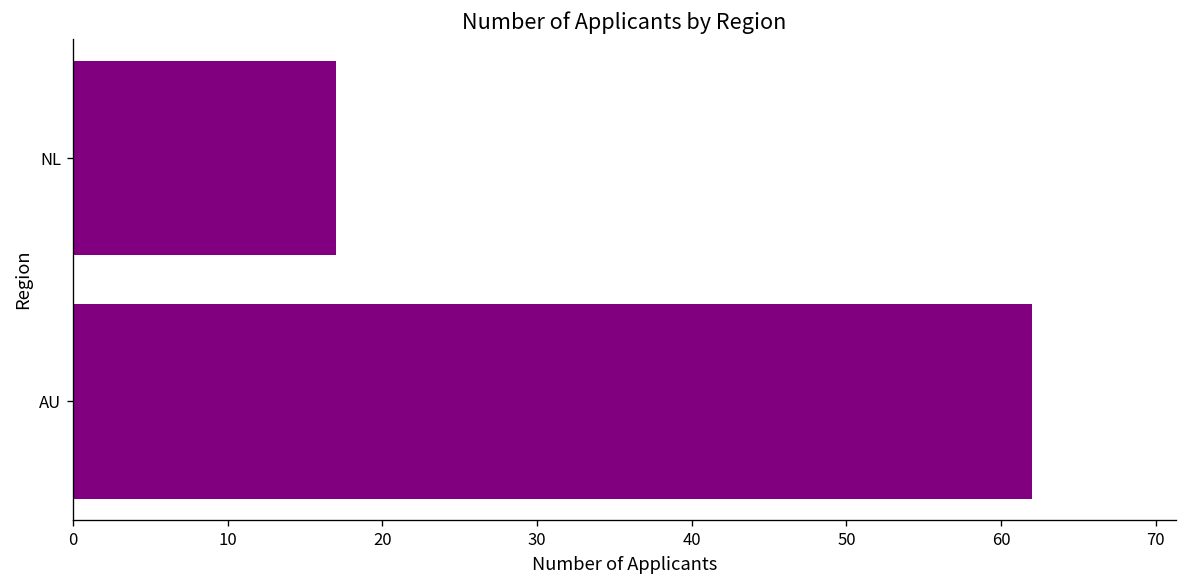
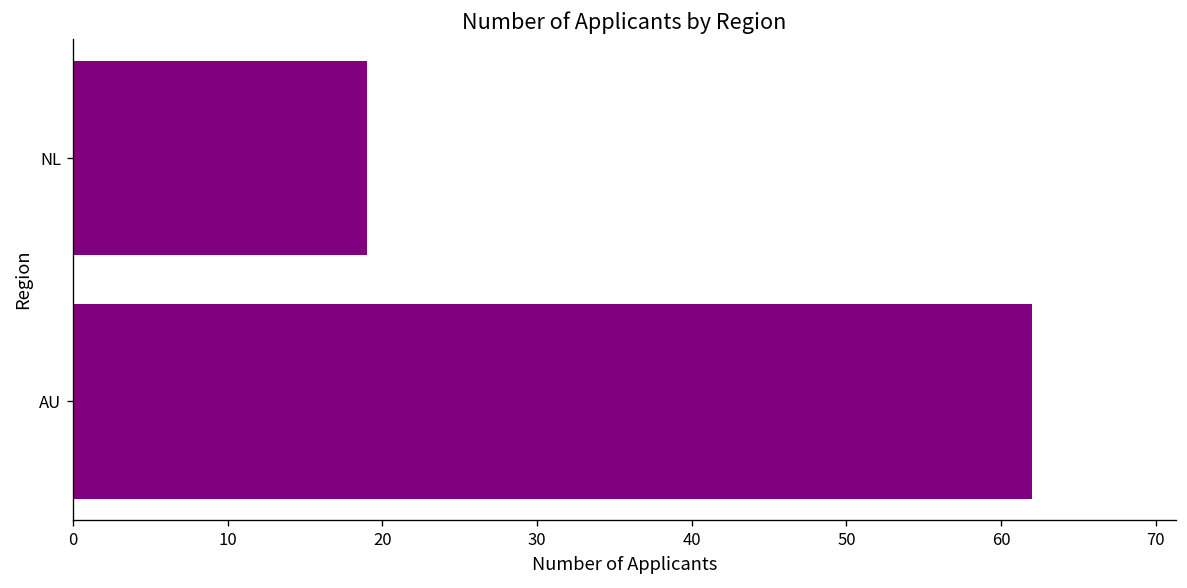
NL: 17 -> 19
